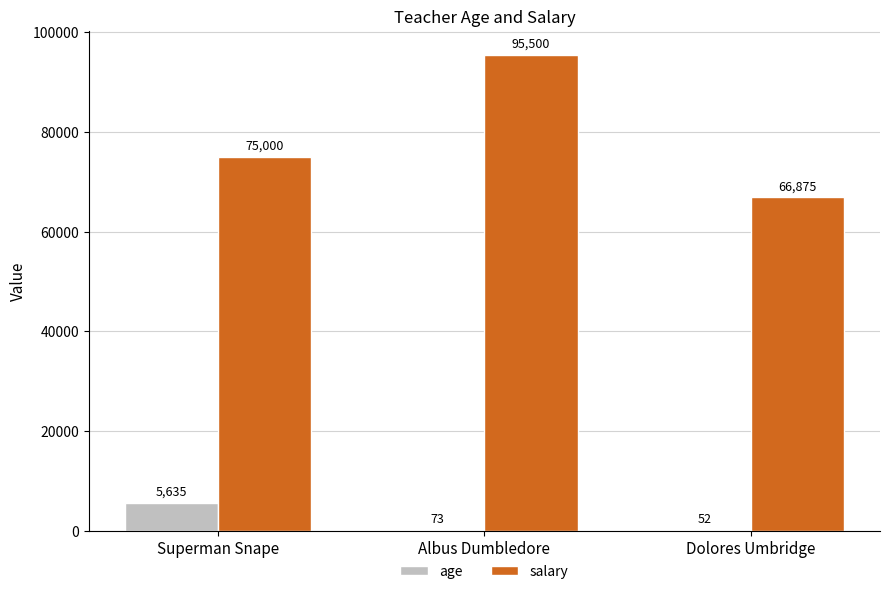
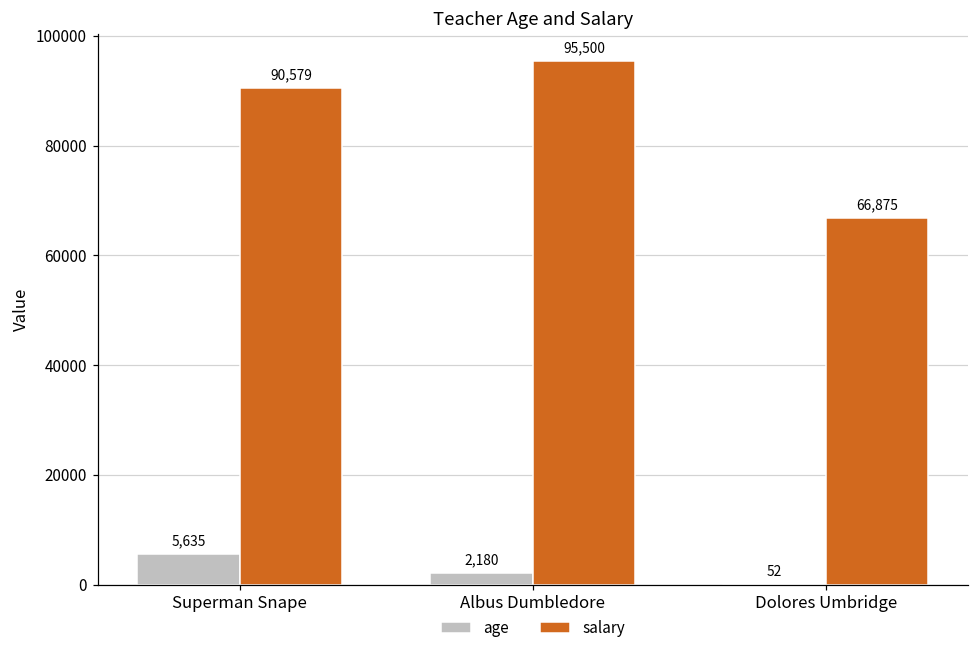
salary, Superman Snape: 75,000 -> 90,579
age, Albus Dumbledore: 73 -> 2,180
